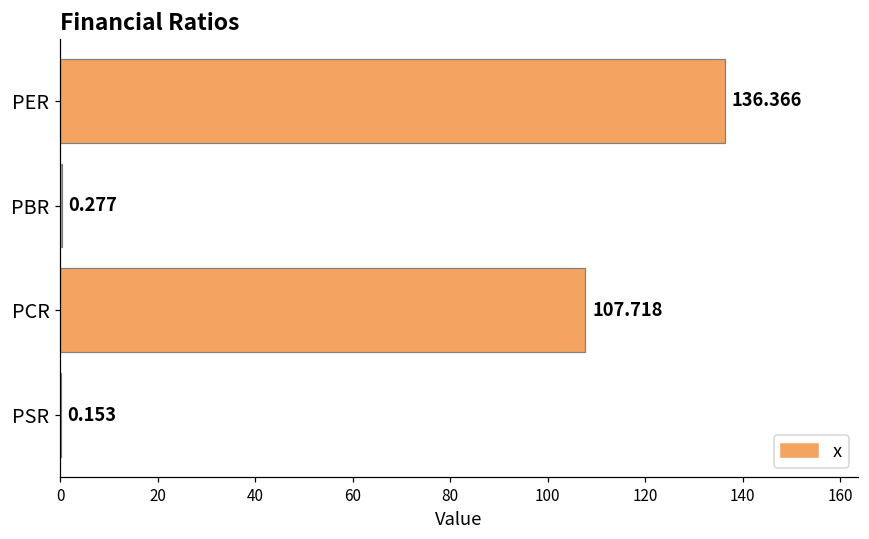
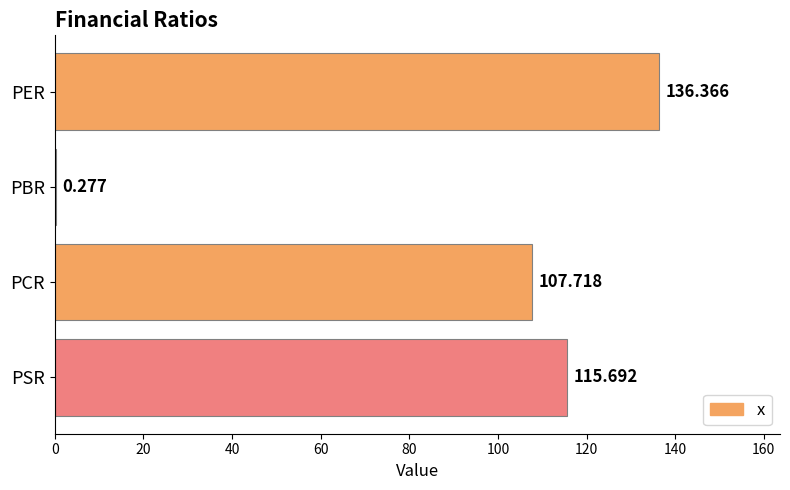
PSR: 0.153 -> 115.692
